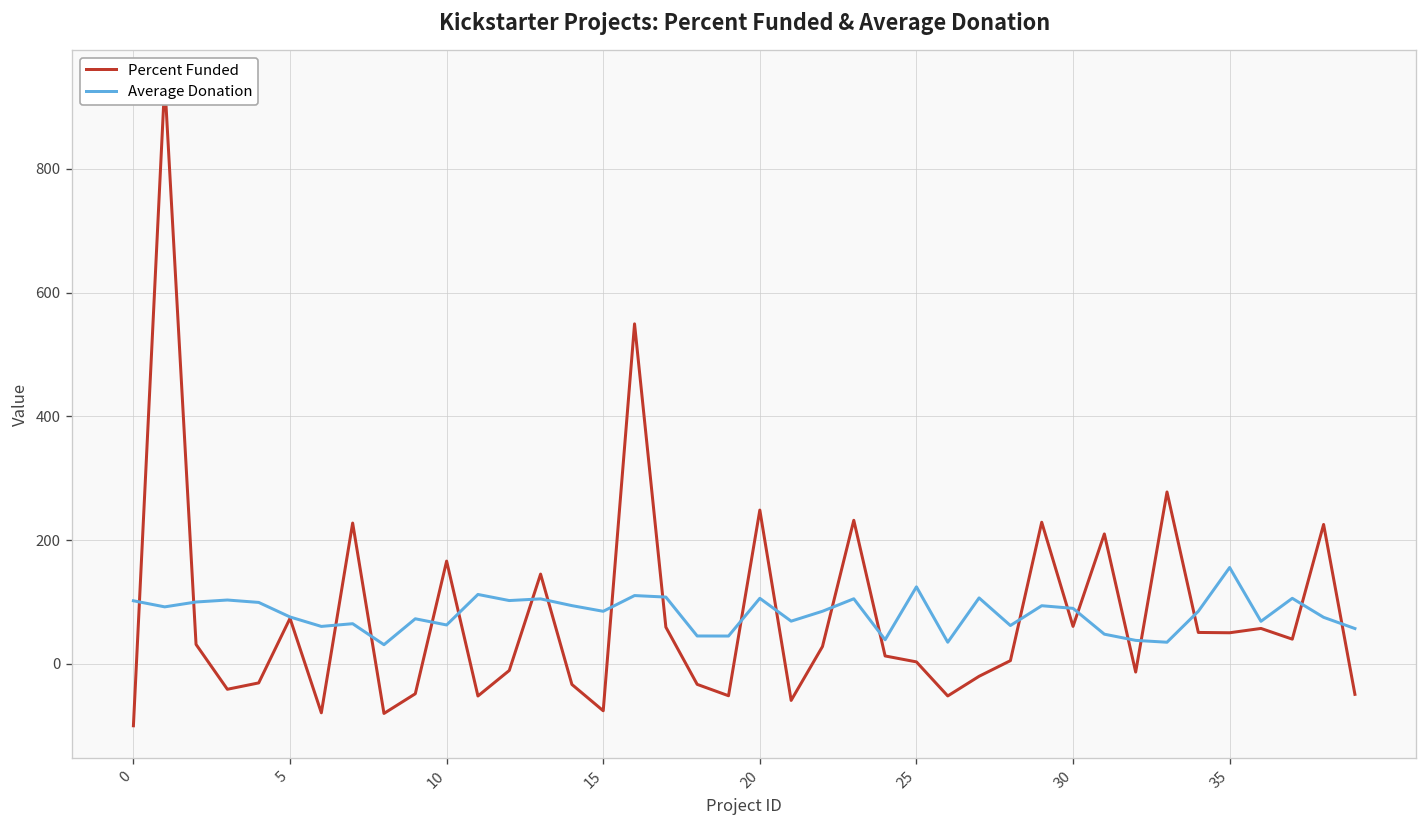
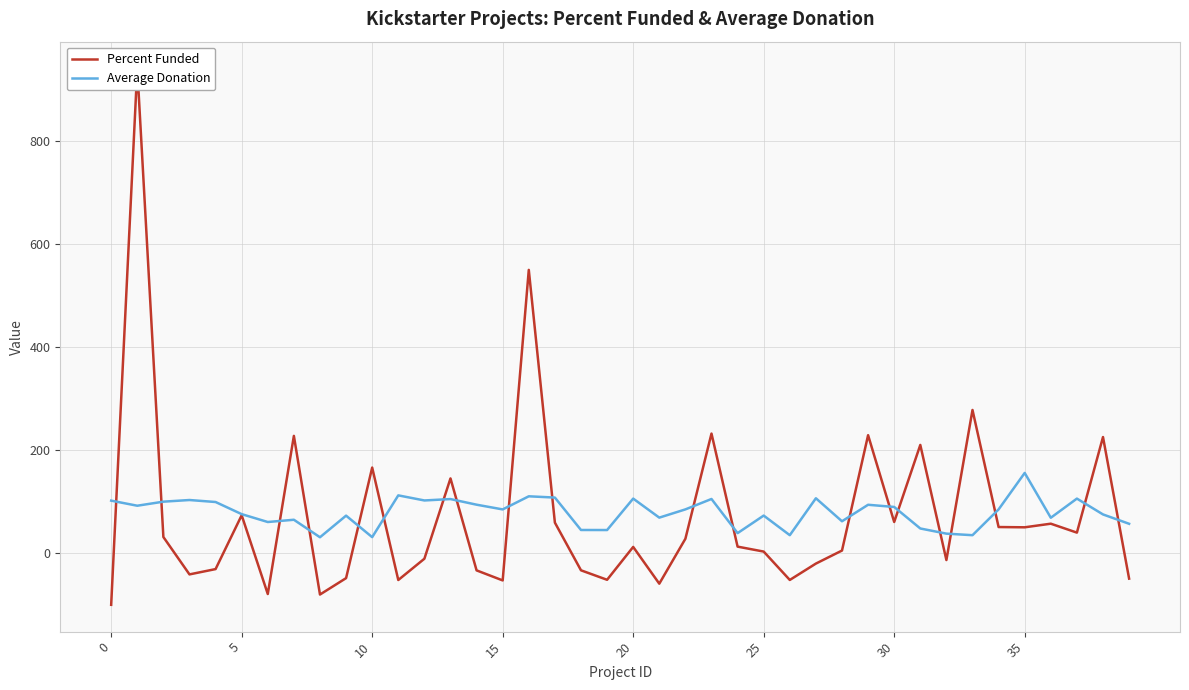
Average Donation, 10: 60 -> 30
Percent Funded, 15: -80 -> -50
Percent Funded, 20: 250 -> 10
Average Donation, 25: 120 -> 70
